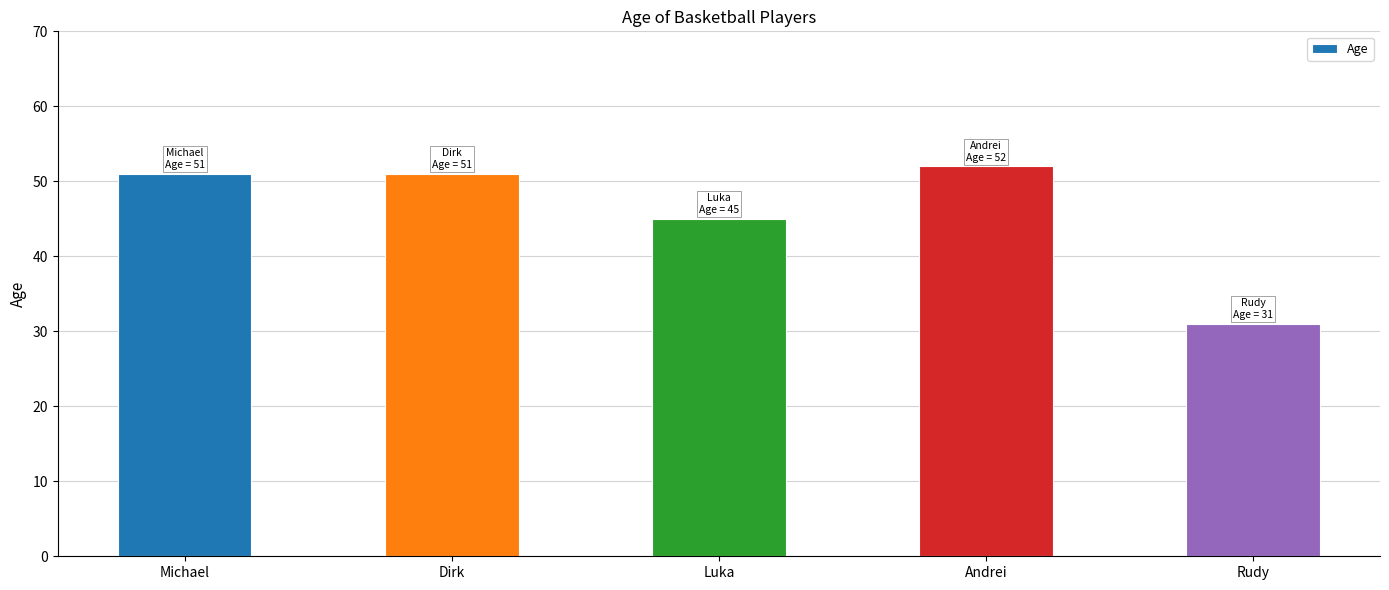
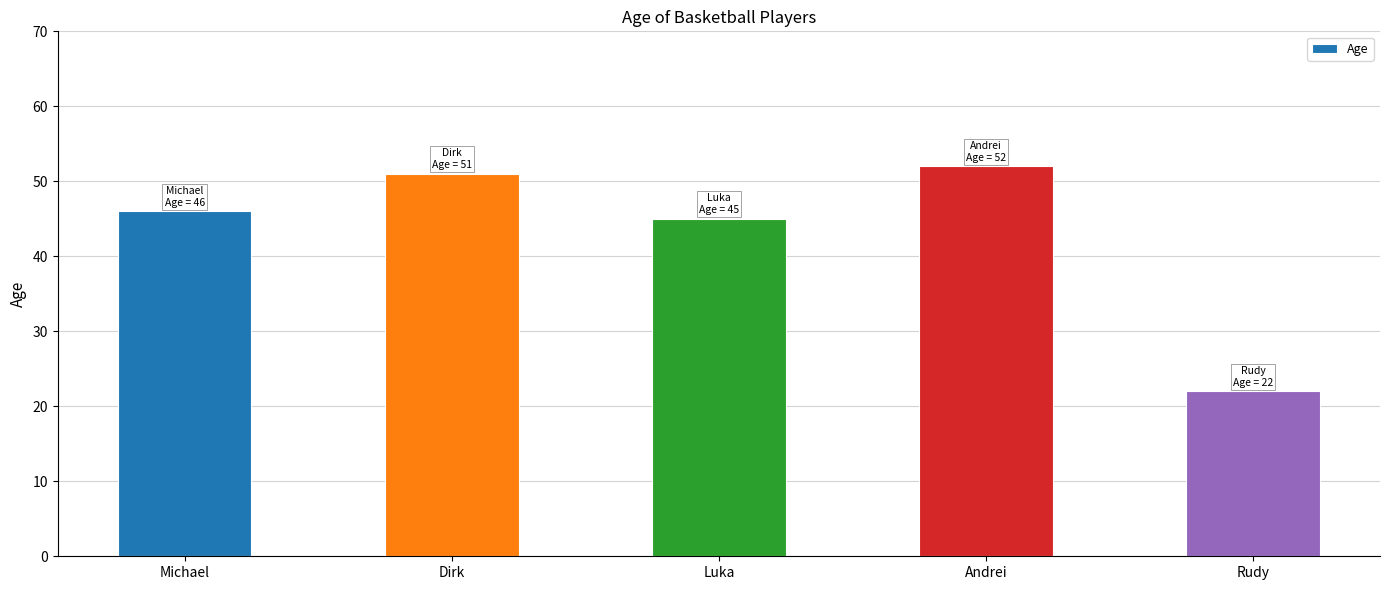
Michael: 51 -> 46
Rudy: 31 -> 22
